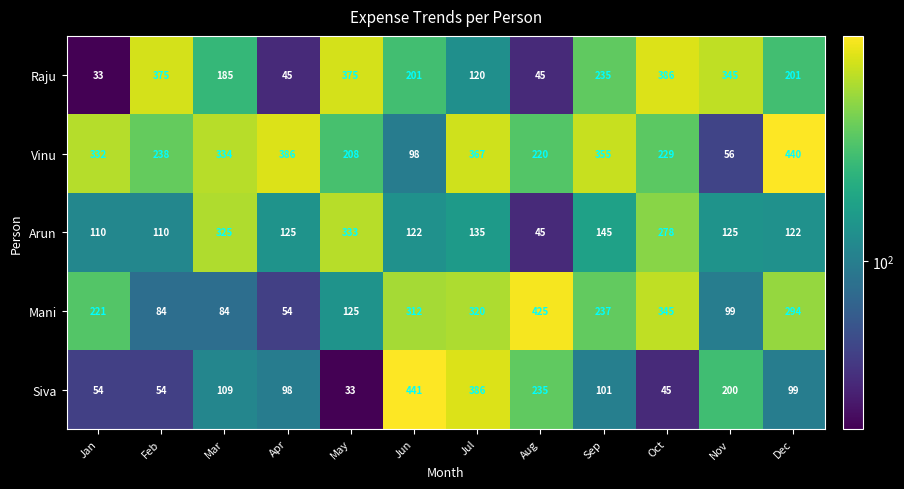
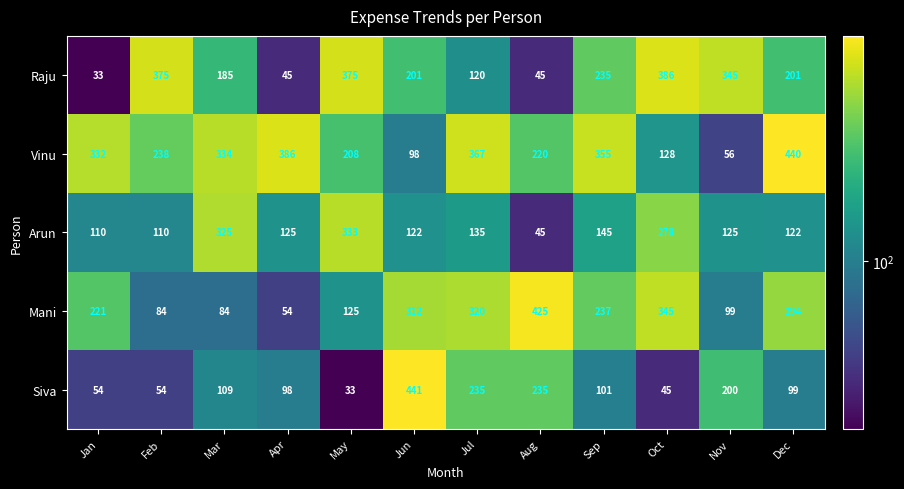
Vinu, Oct: 229 -> 128
Siva, Jul: 386 -> 235
